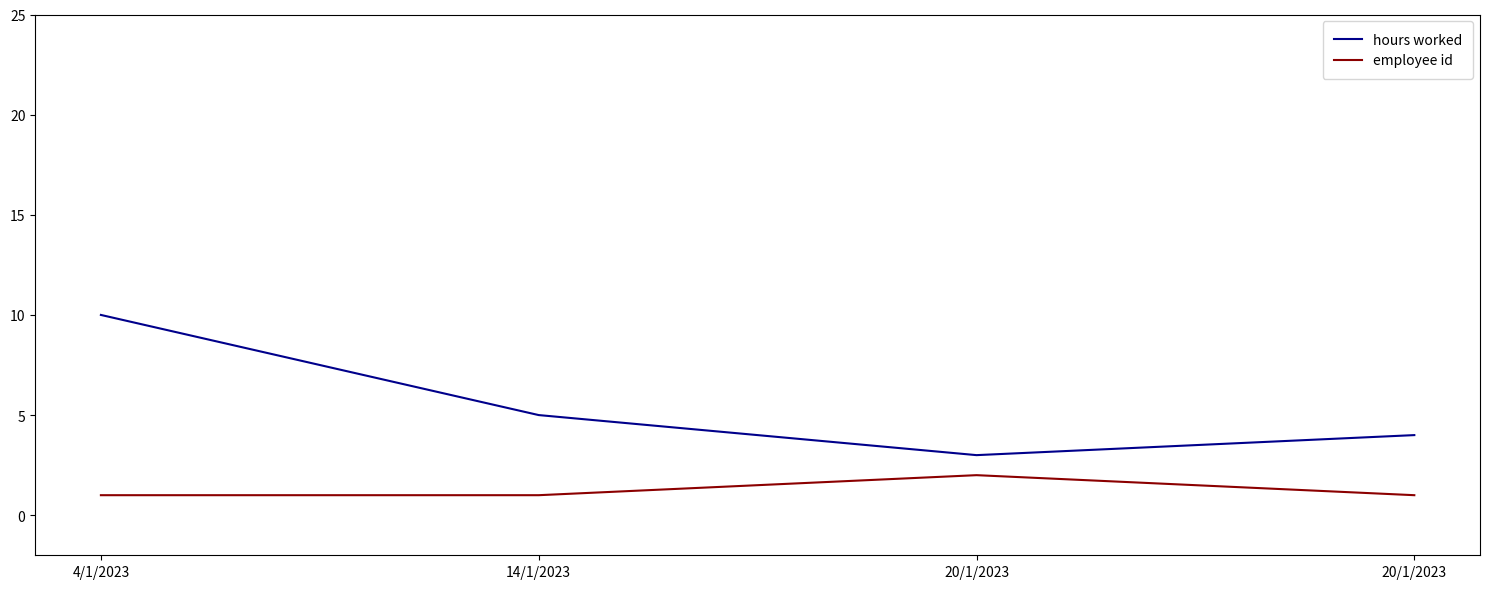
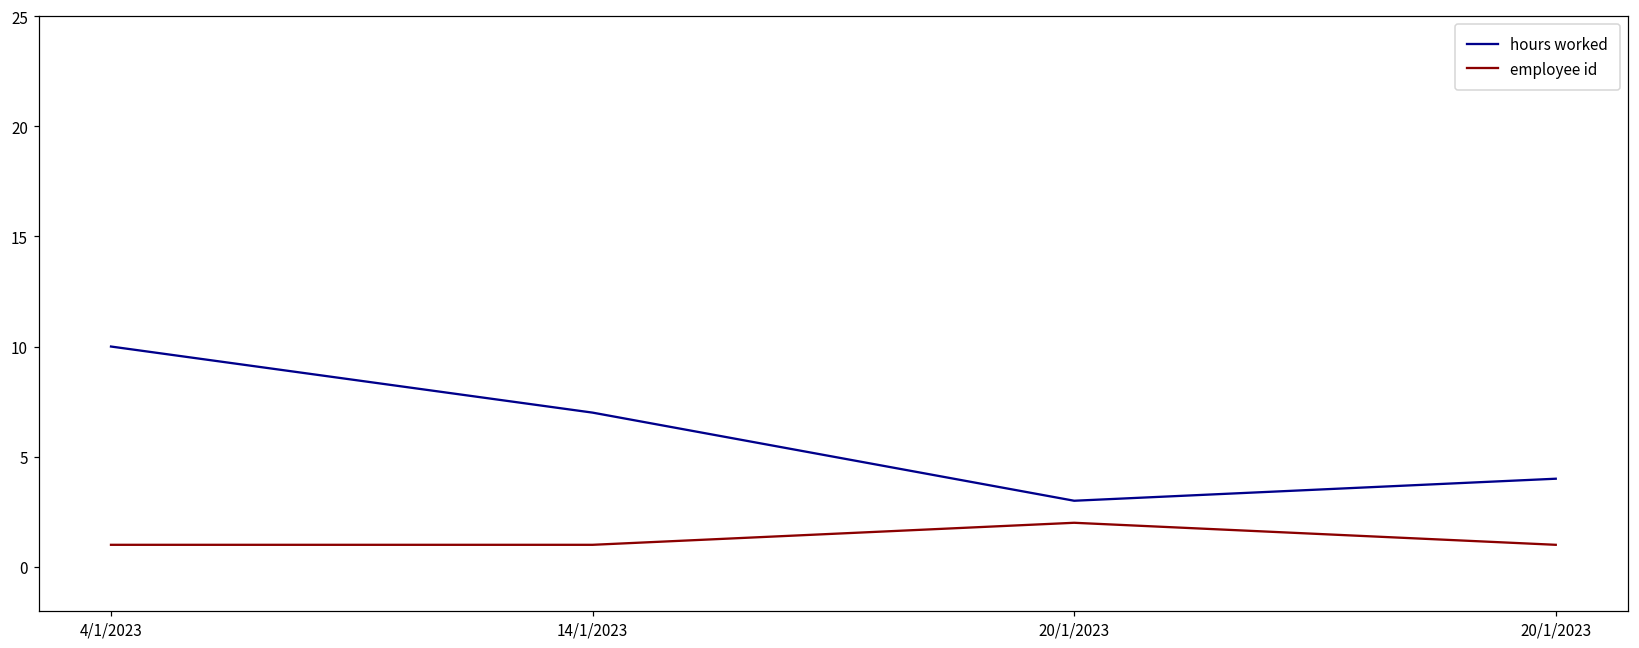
hours worked, 14/1/2023: 5 -> 7
